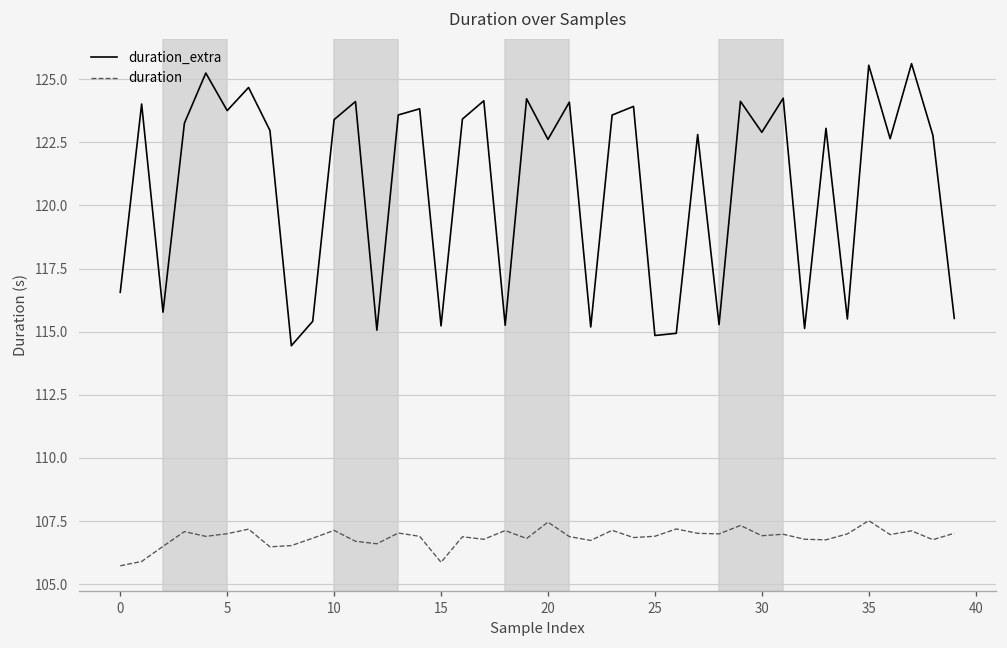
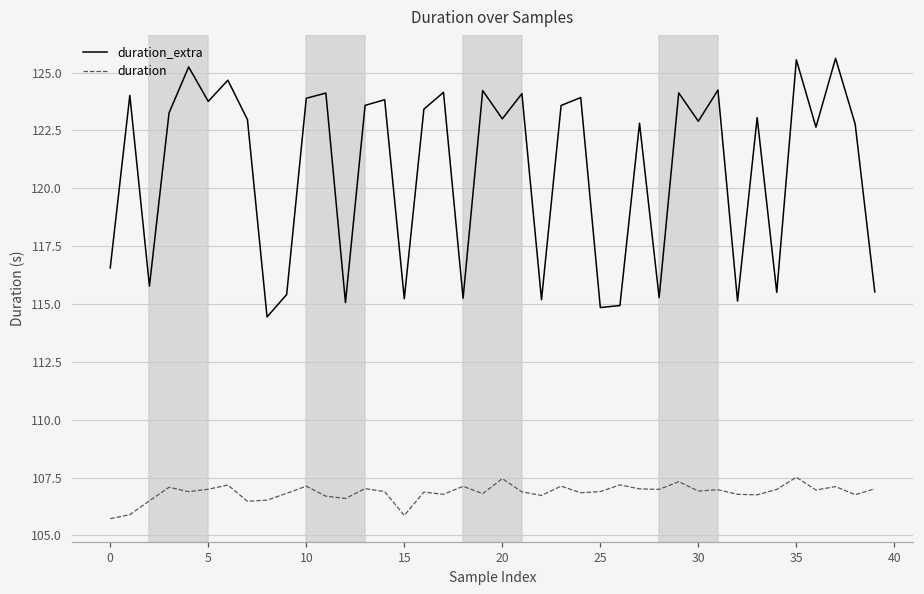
duration_extra, 10: 123.4 -> 123.9
duration_extra, 20: 122.6 -> 123.0
